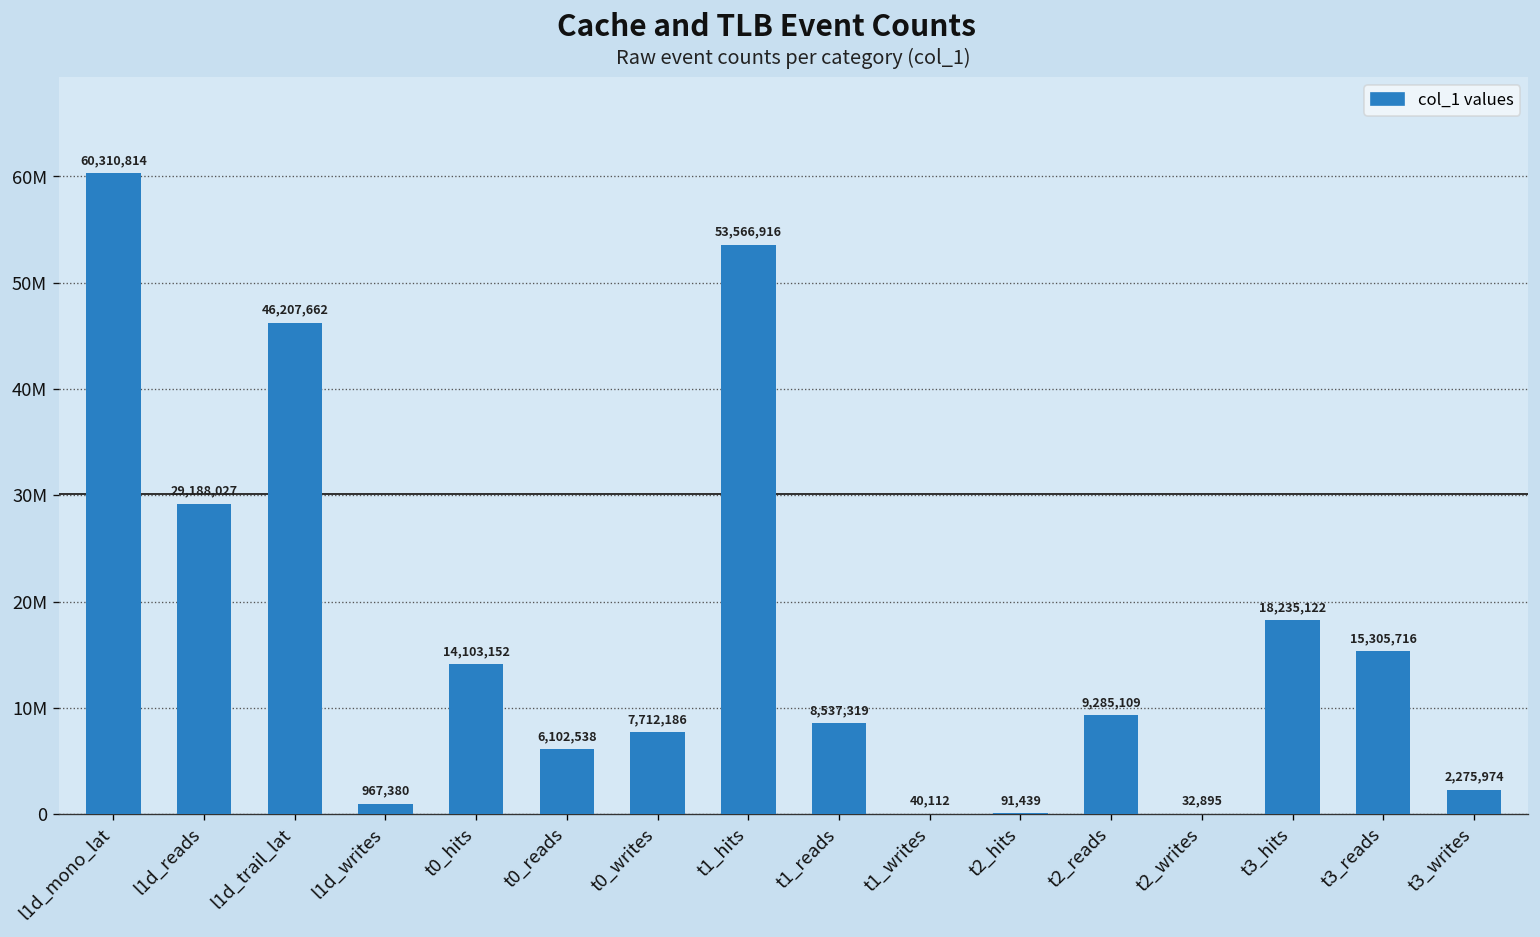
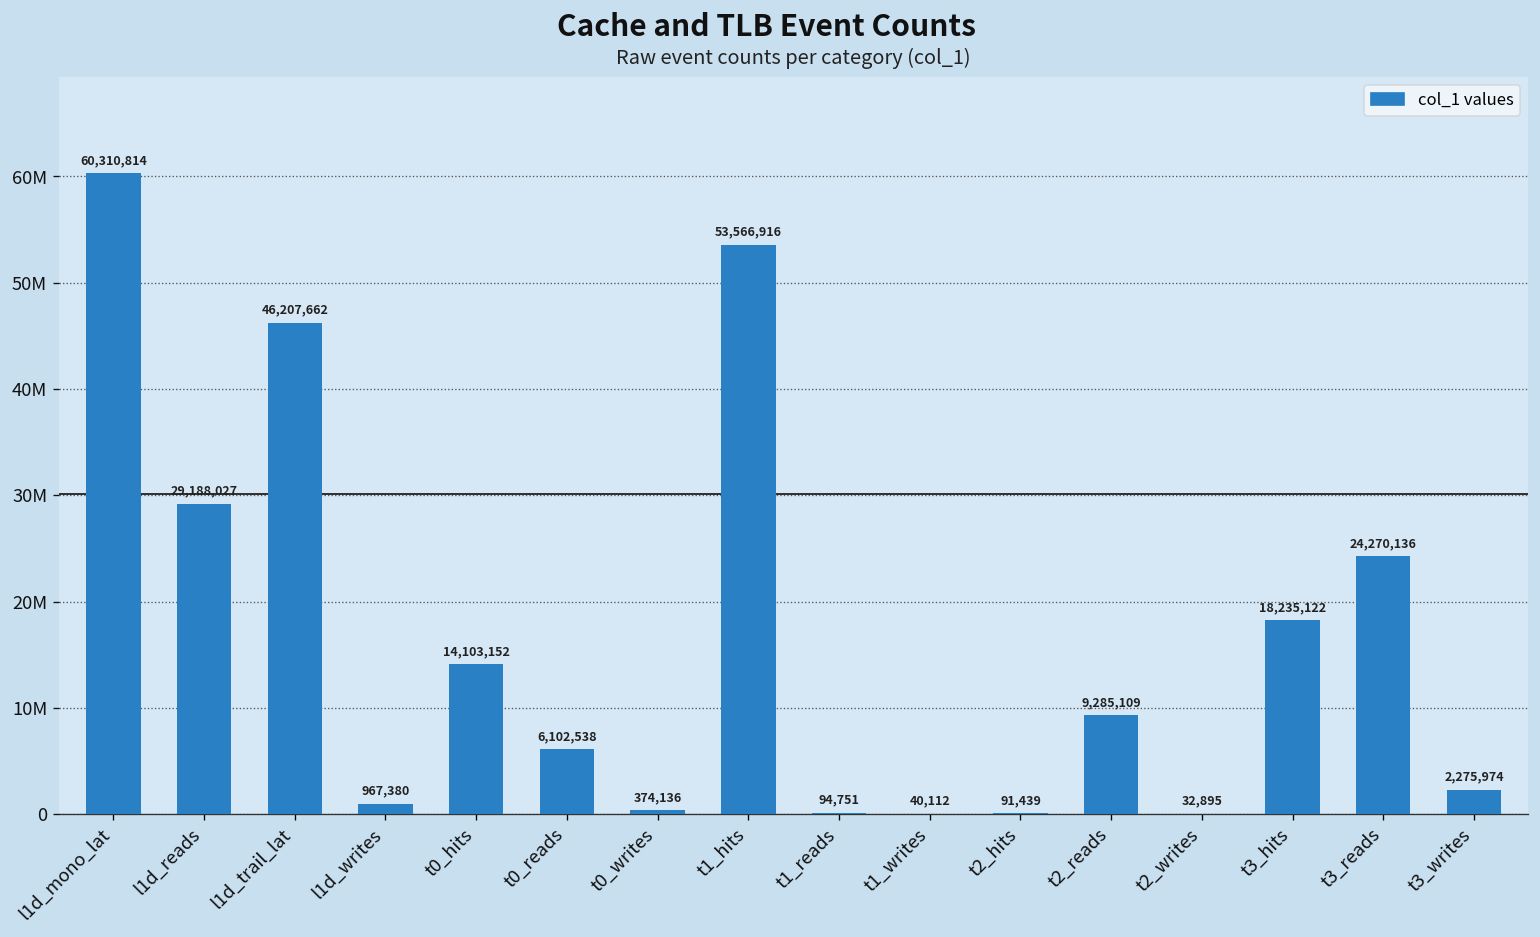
t0_writes: 7,712,186 -> 374,136
t1_reads: 8,537,319 -> 94,751
t3_reads: 15,305,716 -> 24,270,136
